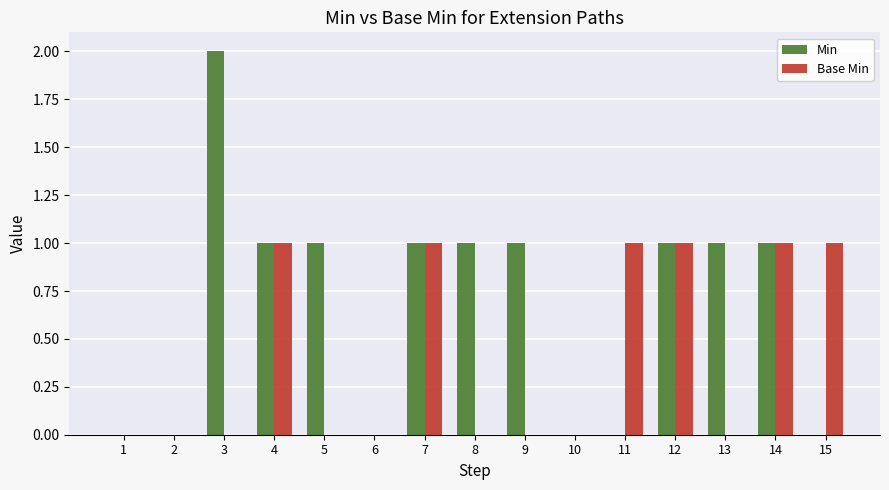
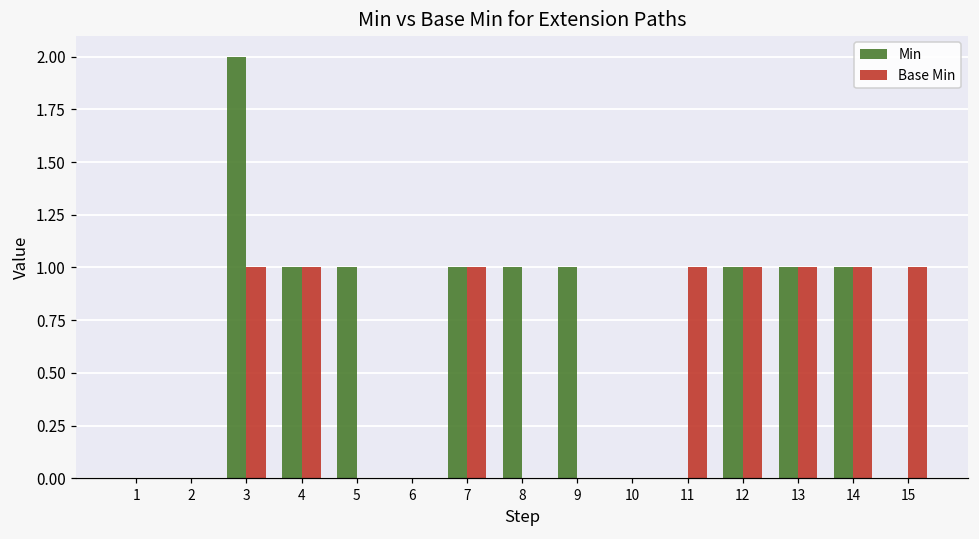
Base Min, 3: 0 -> 1
Base Min, 13: 0 -> 1
